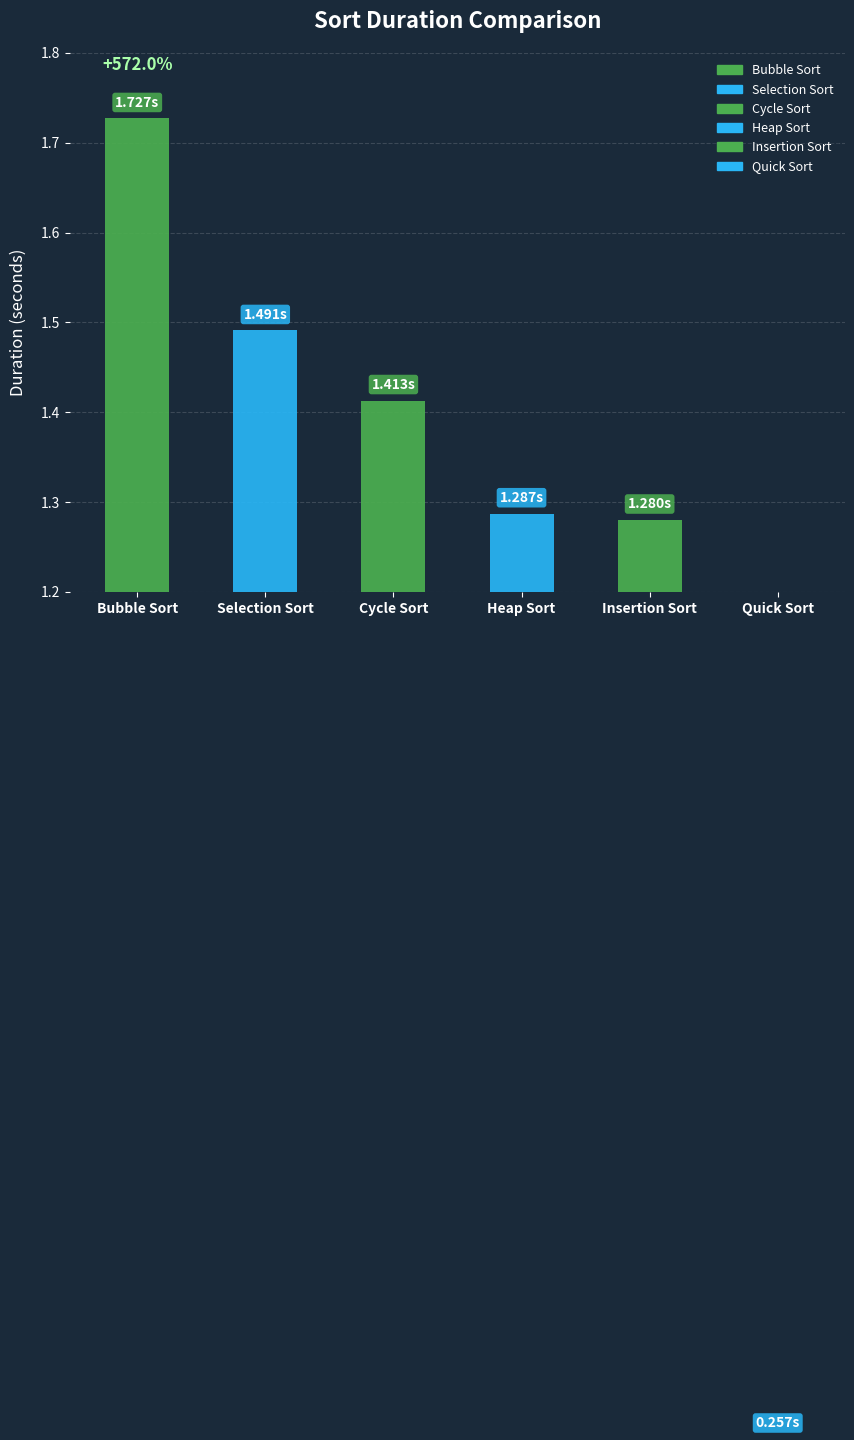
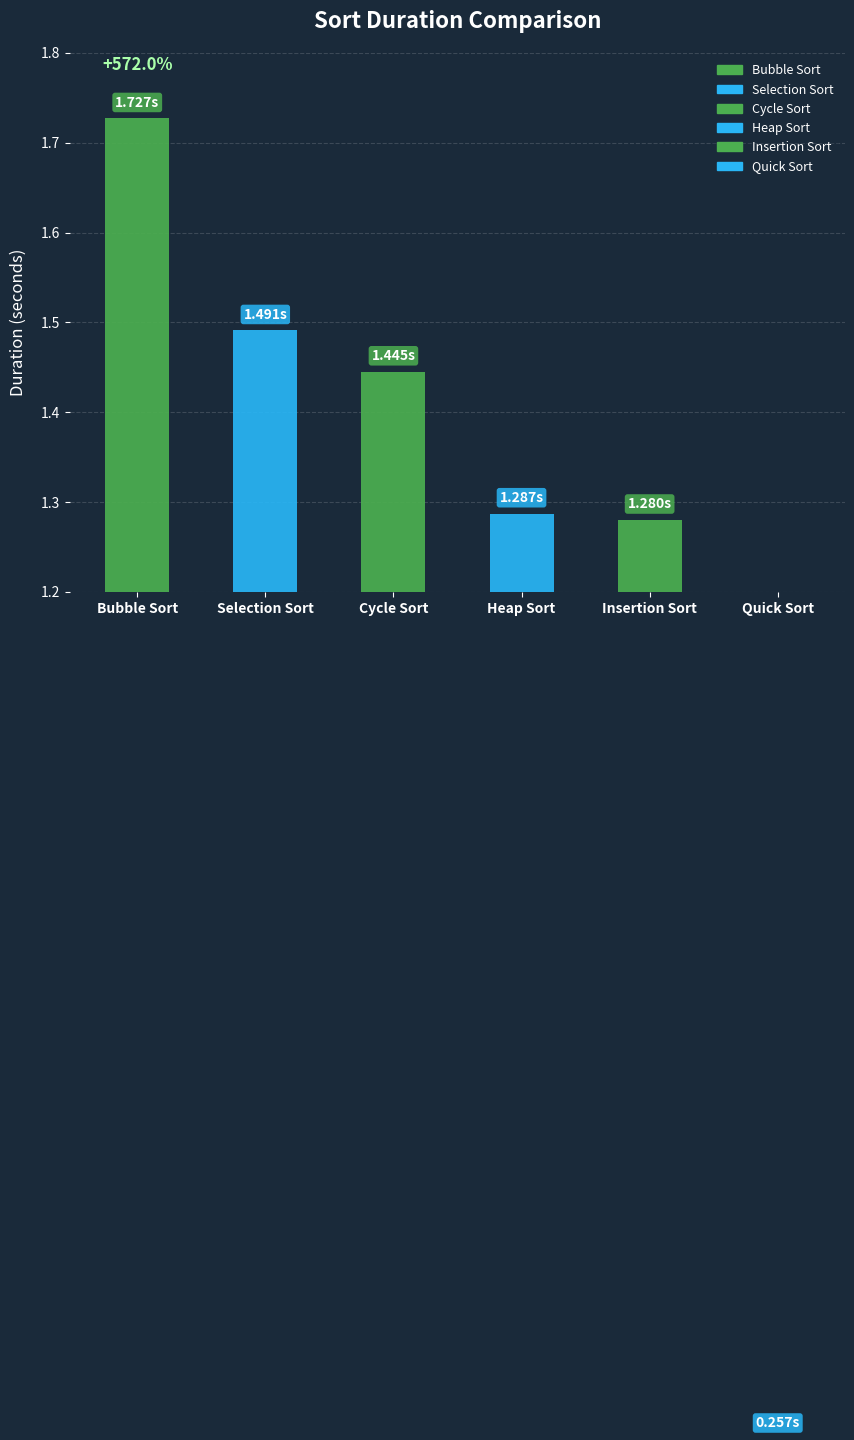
Cycle Sort: 1.413s -> 1.445s
